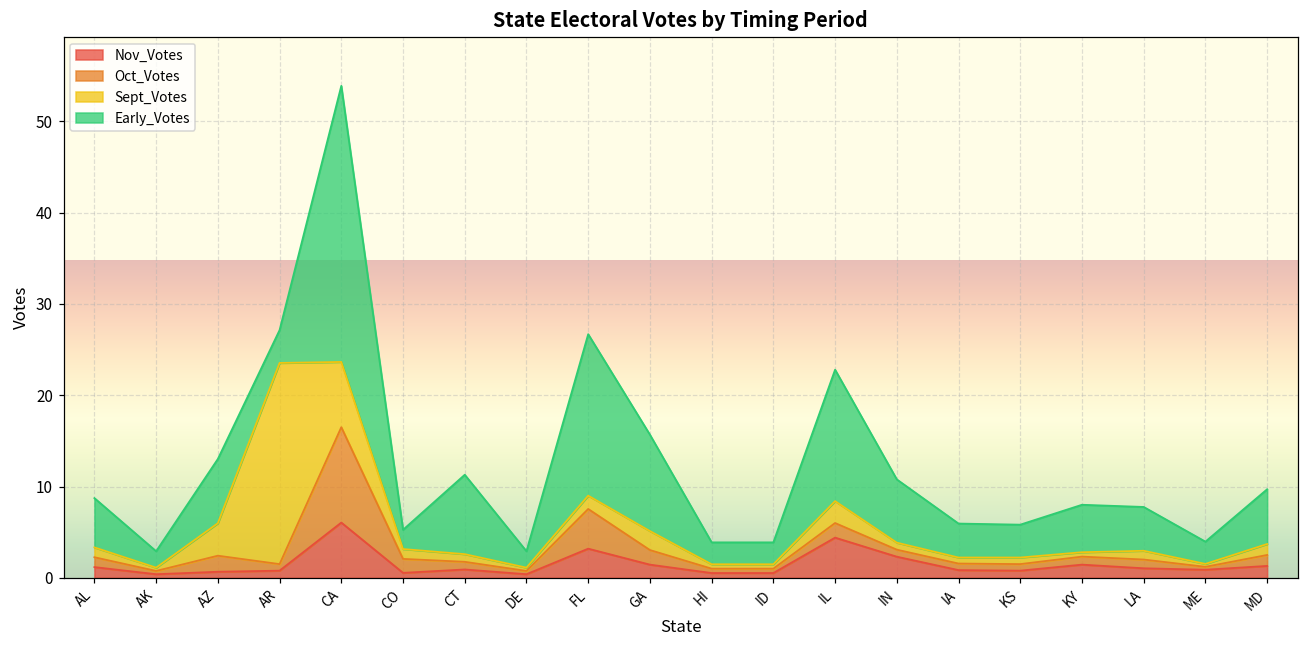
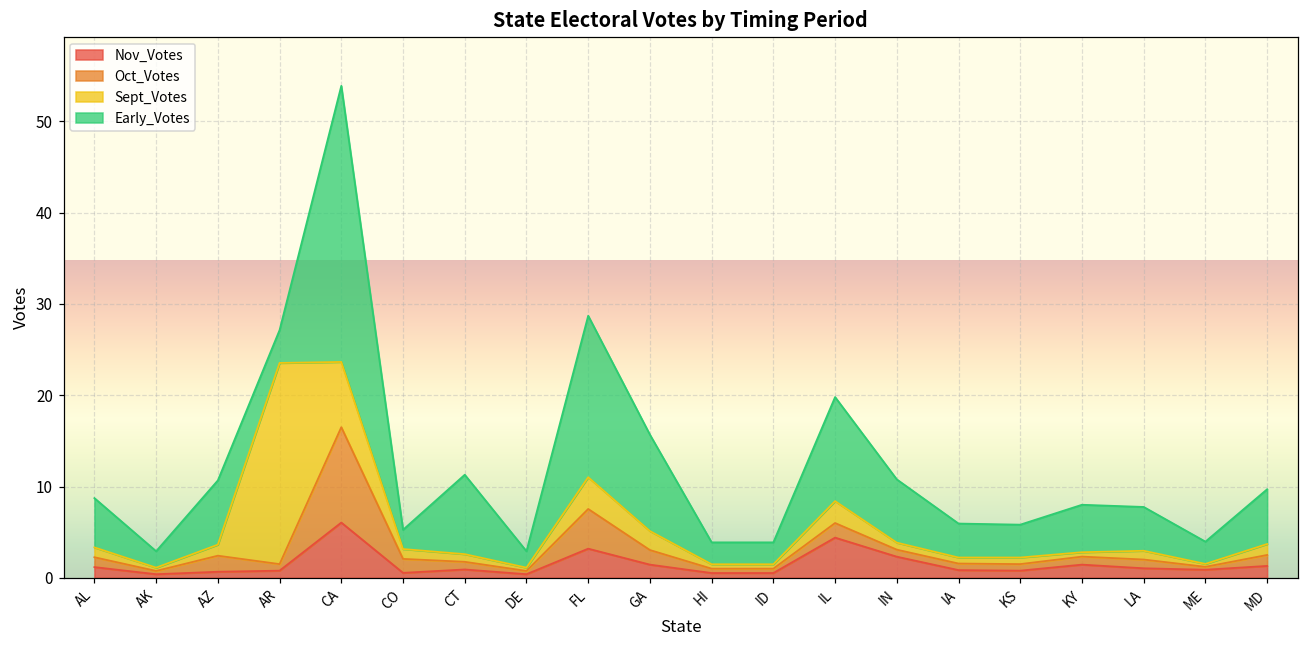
Sept_Votes, AZ: 4 -> 1
Sept_Votes, FL: 1 -> 3
Early_Votes, IL: 14 -> 11
